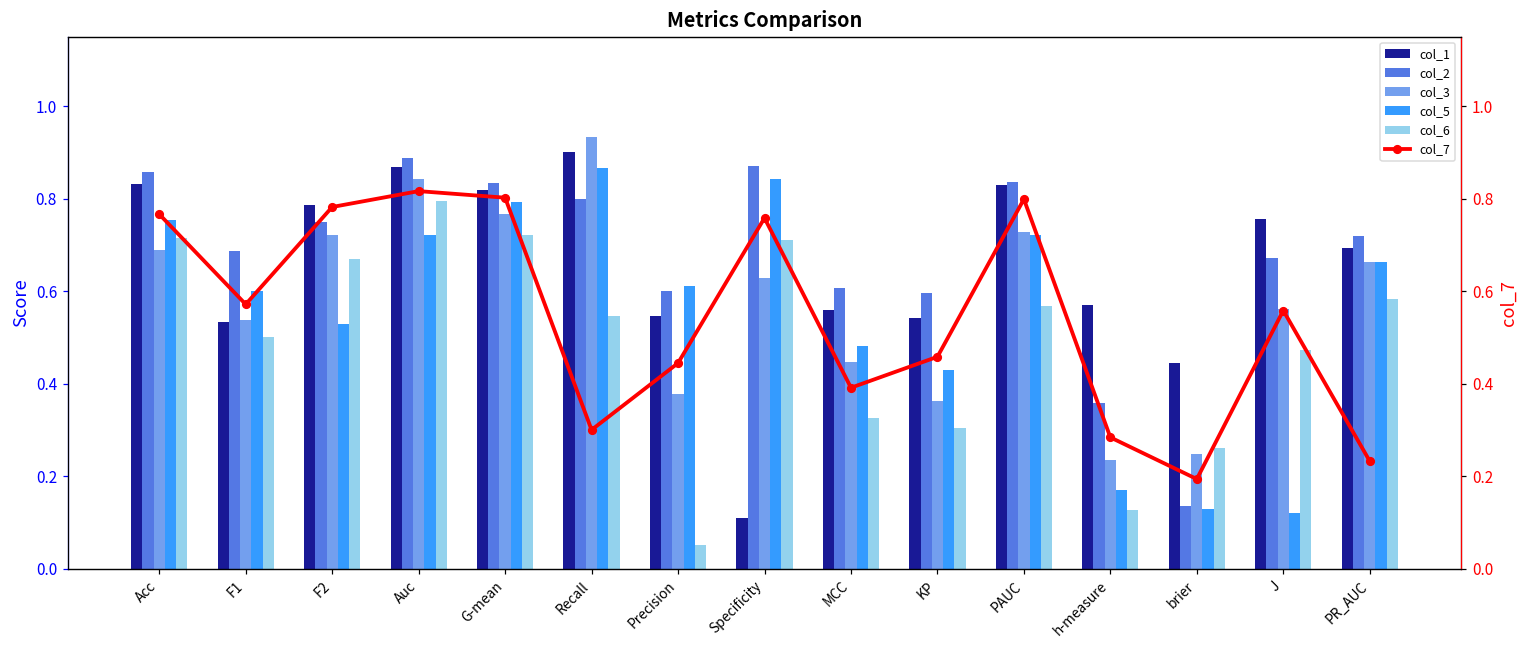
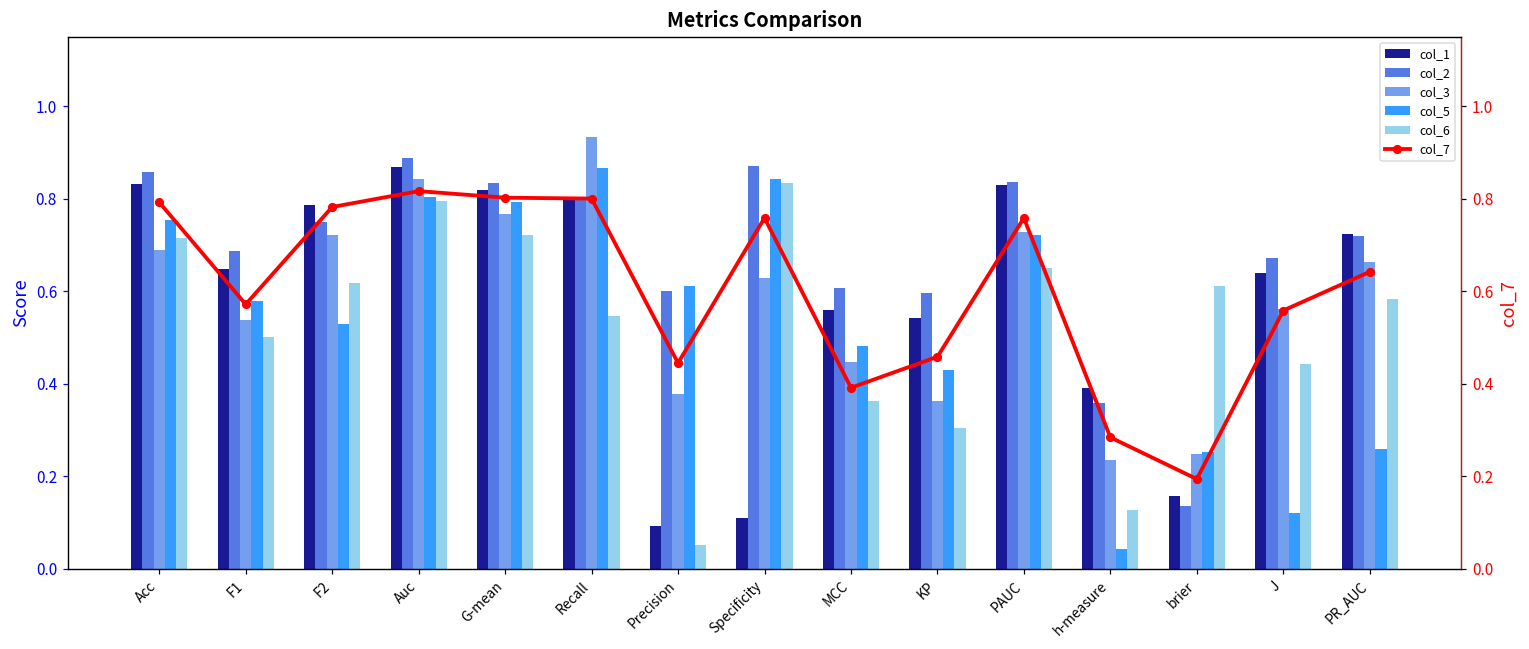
col_1, F1: 0.53 -> 0.65
col_5, F1: 0.60 -> 0.58
col_6, F2: 0.67 -> 0.62
col_5, Auc: 0.72 -> 0.80
col_1, Recall: 0.9 -> 0.8
col_1, Precision: 0.55 -> 0.09
col_6, Specificity: 0.71 -> 0.83
col_6, MCC: 0.33 -> 0.36
col_6, PAUC: 0.57 -> 0.65
col_1, h-measure: 0.57 -> 0.39
col_5, h-measure: 0.17 -> 0.04
col_1, brier: 0.44 -> 0.16
col_5, brier: 0.13 -> 0.25
col_6, brier: 0.26 -> 0.61
col_1, J: 0.76 -> 0.64
col_6, J: 0.47 -> 0.44
col_1, PR_AUC: 0.69 -> 0.72
col_5, PR_AUC: 0.66 -> 0.26
col_7, Acc: 0.77 -> 0.79
col_7, Recall: 0.3 -> 0.8
col_7, PAUC: 0.80 -> 0.76
col_7, PR_AUC: 0.23 -> 0.64
